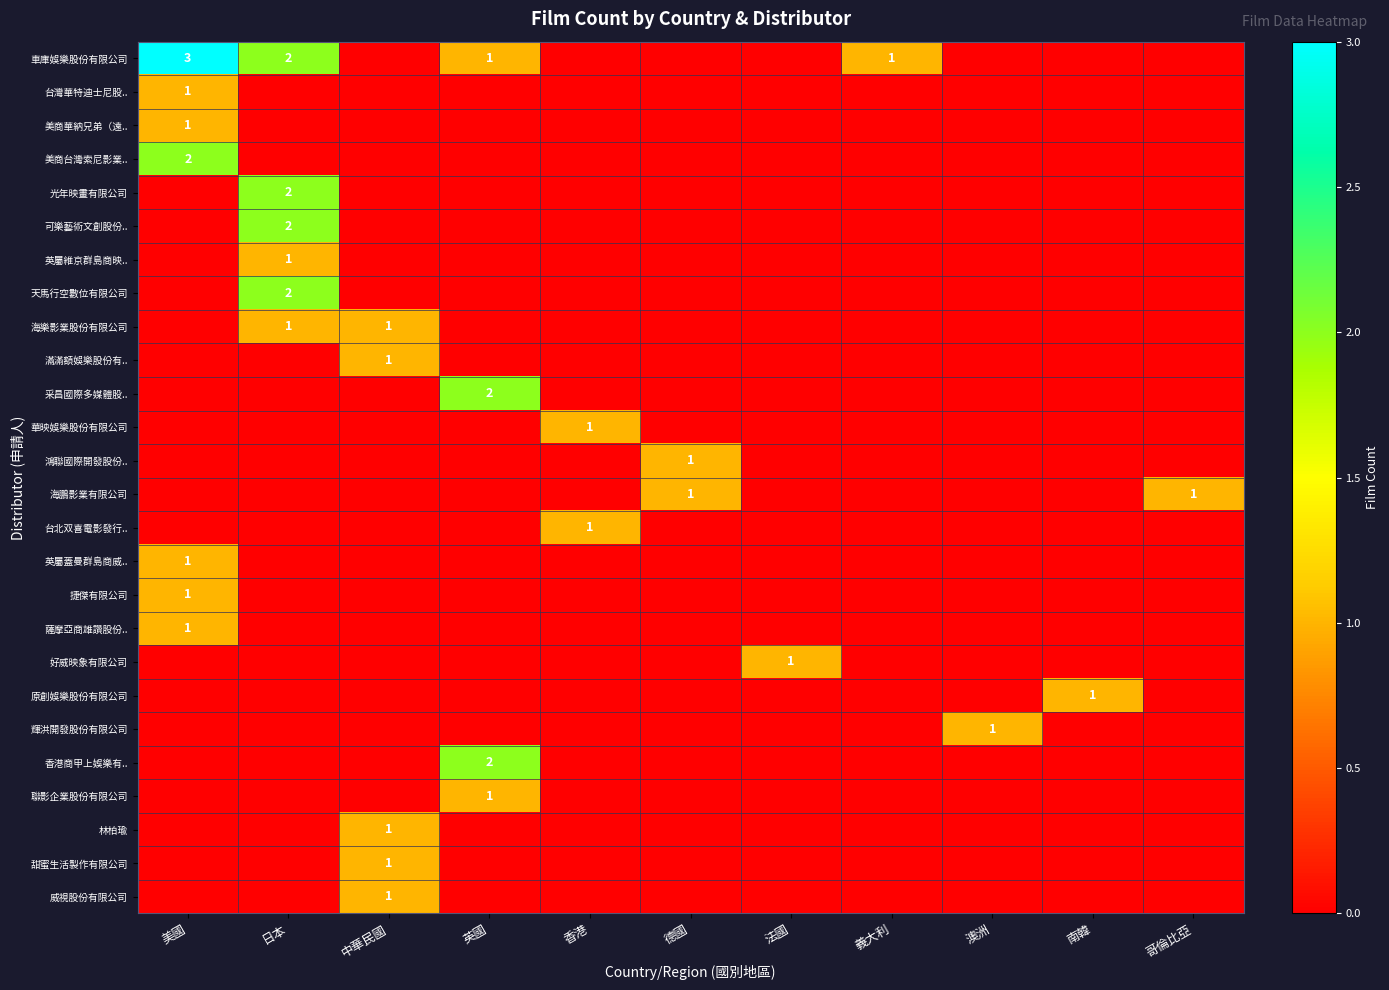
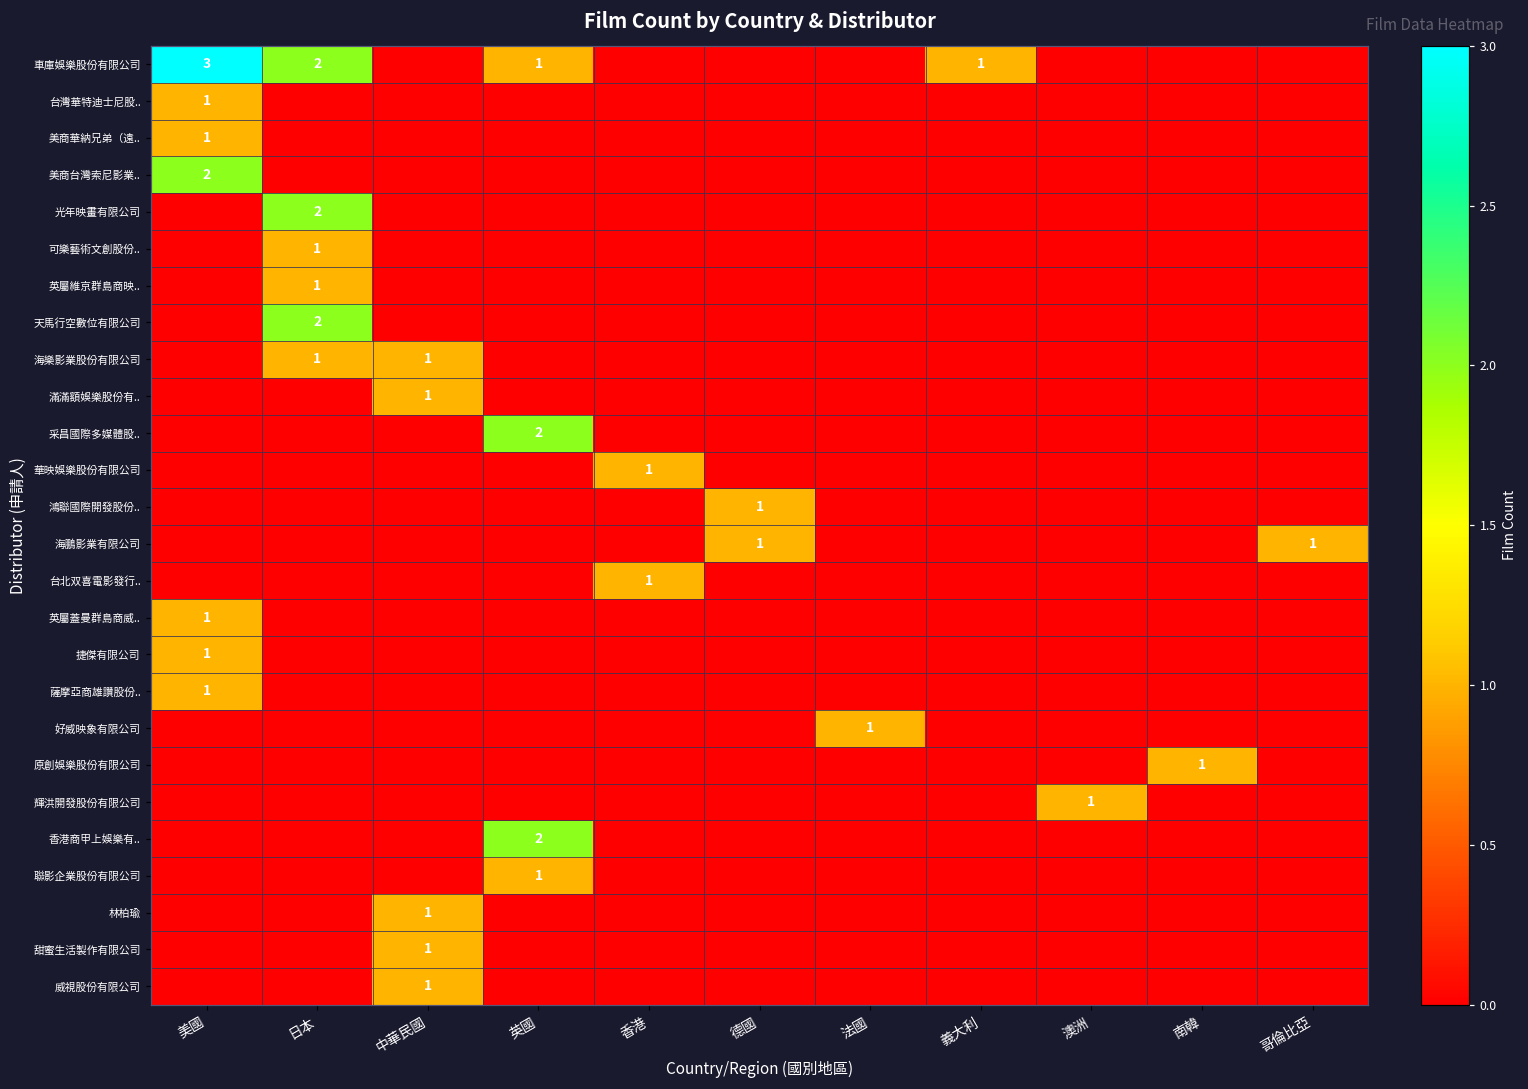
可樂藝術文創股份.., 日本: 2 -> 1
